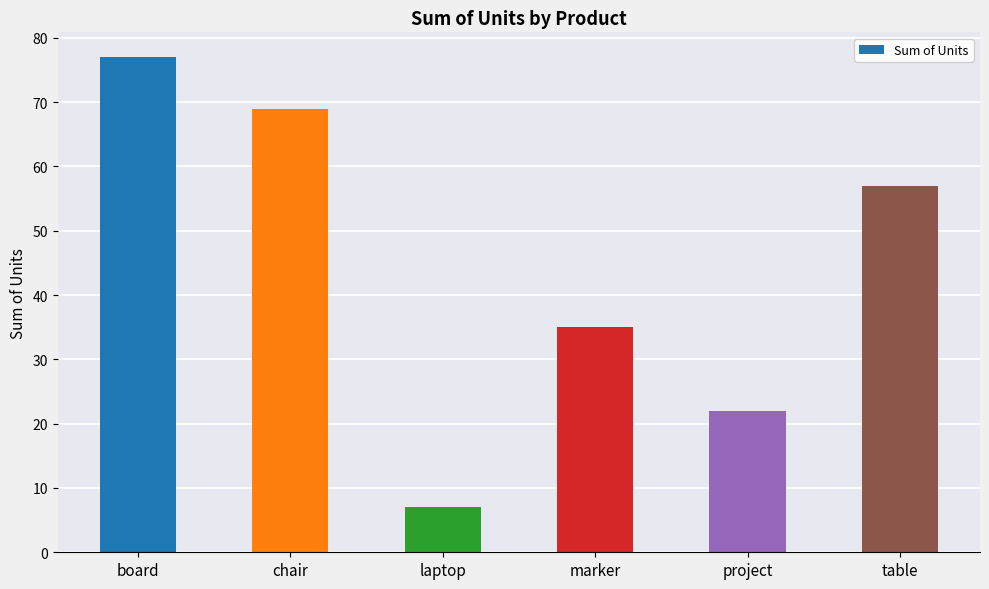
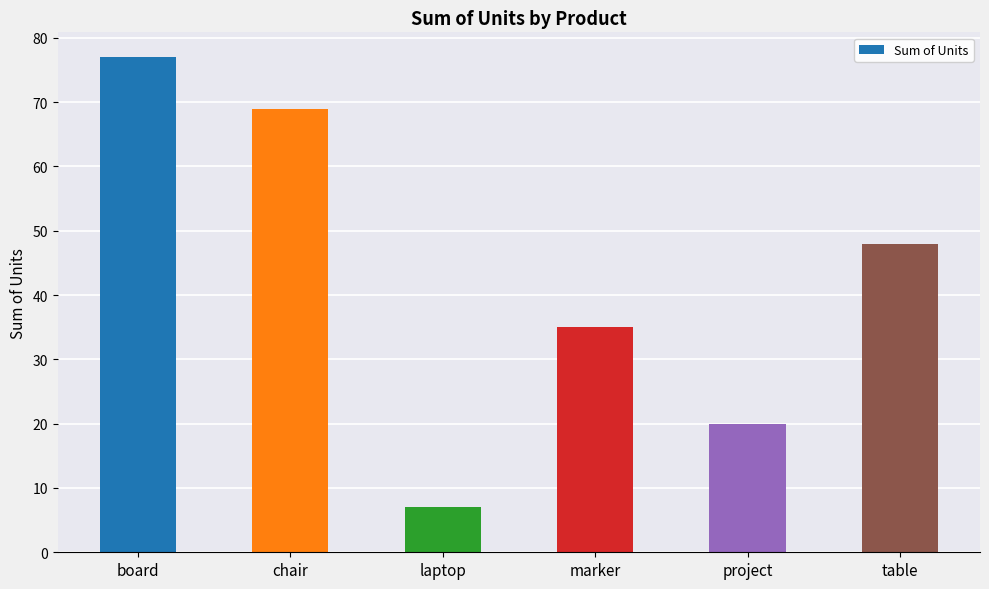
project: 22 -> 20
table: 57 -> 48
